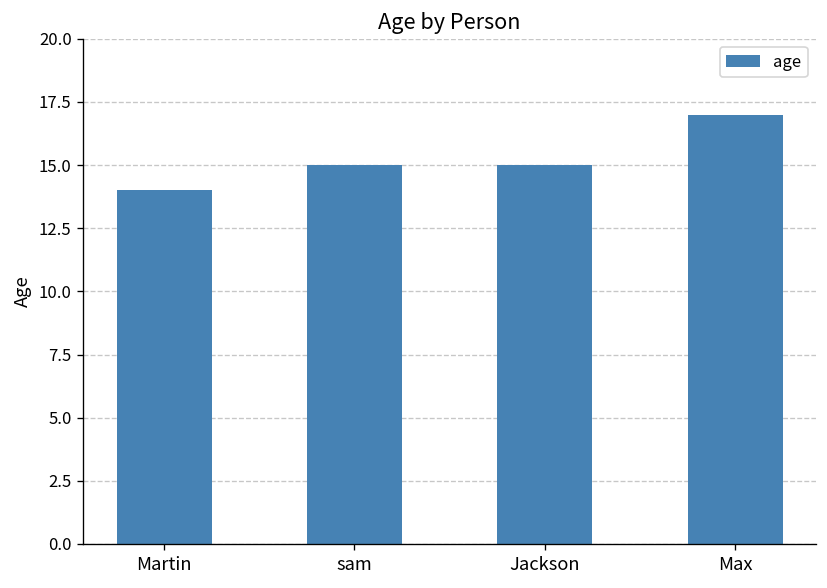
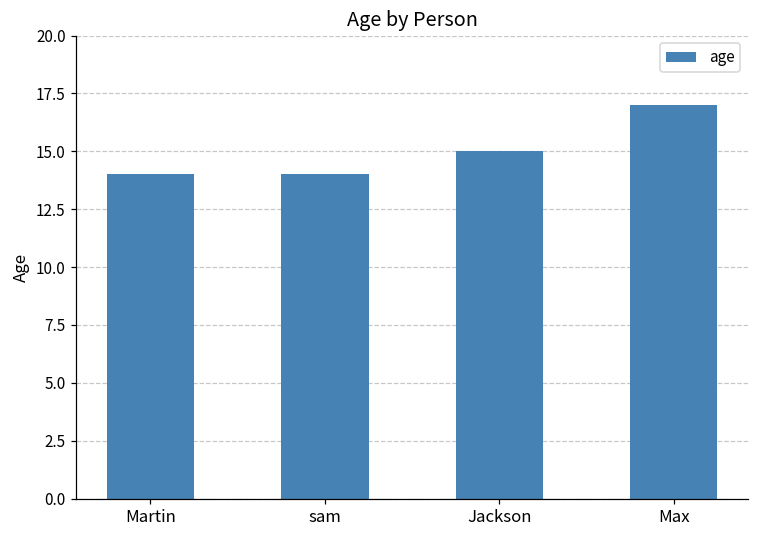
sam: 15 -> 14
